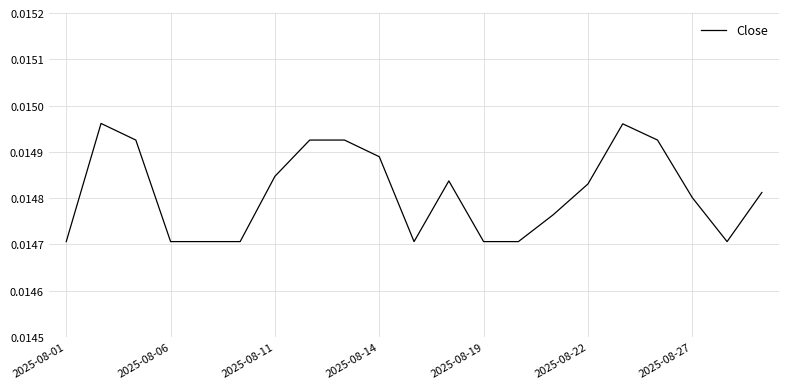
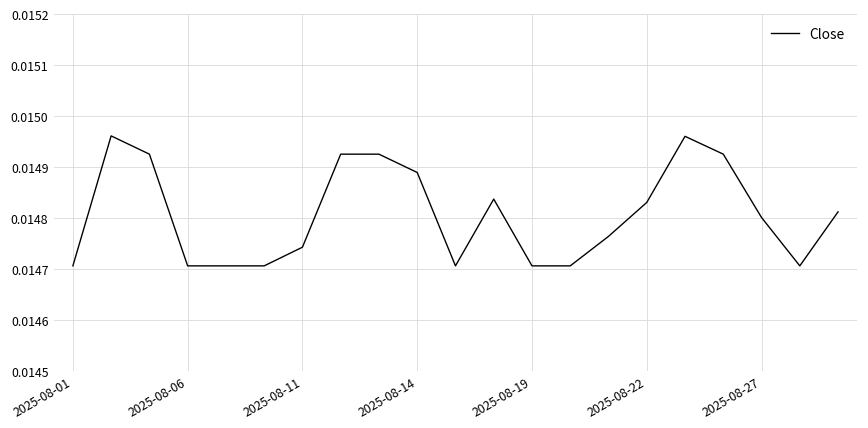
2025-08-11: 0.01485 -> 0.01474
